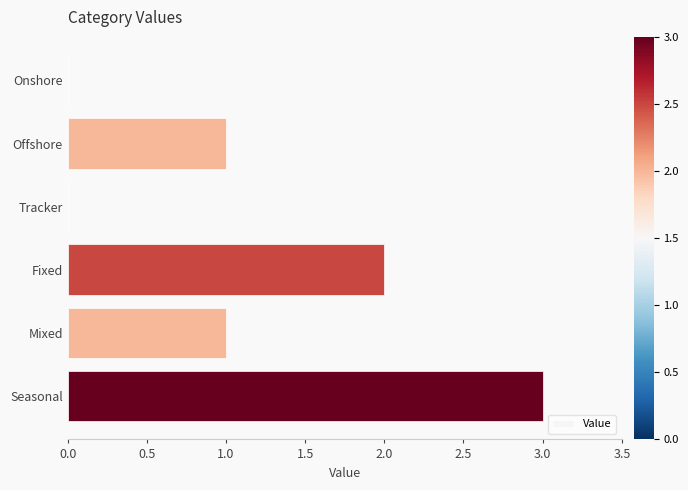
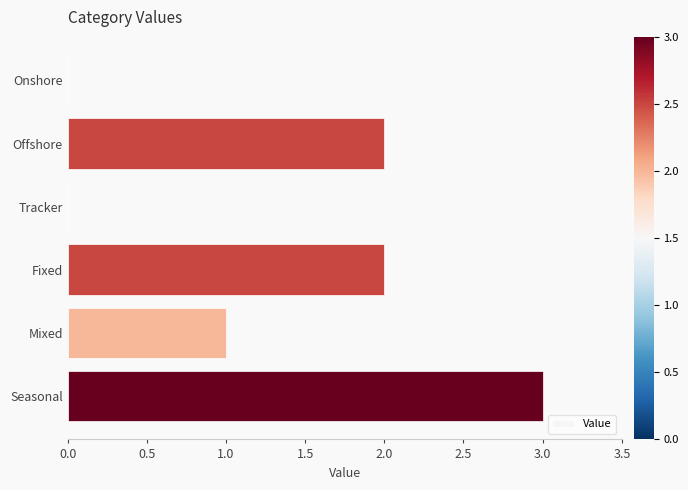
Offshore: 1 -> 2
